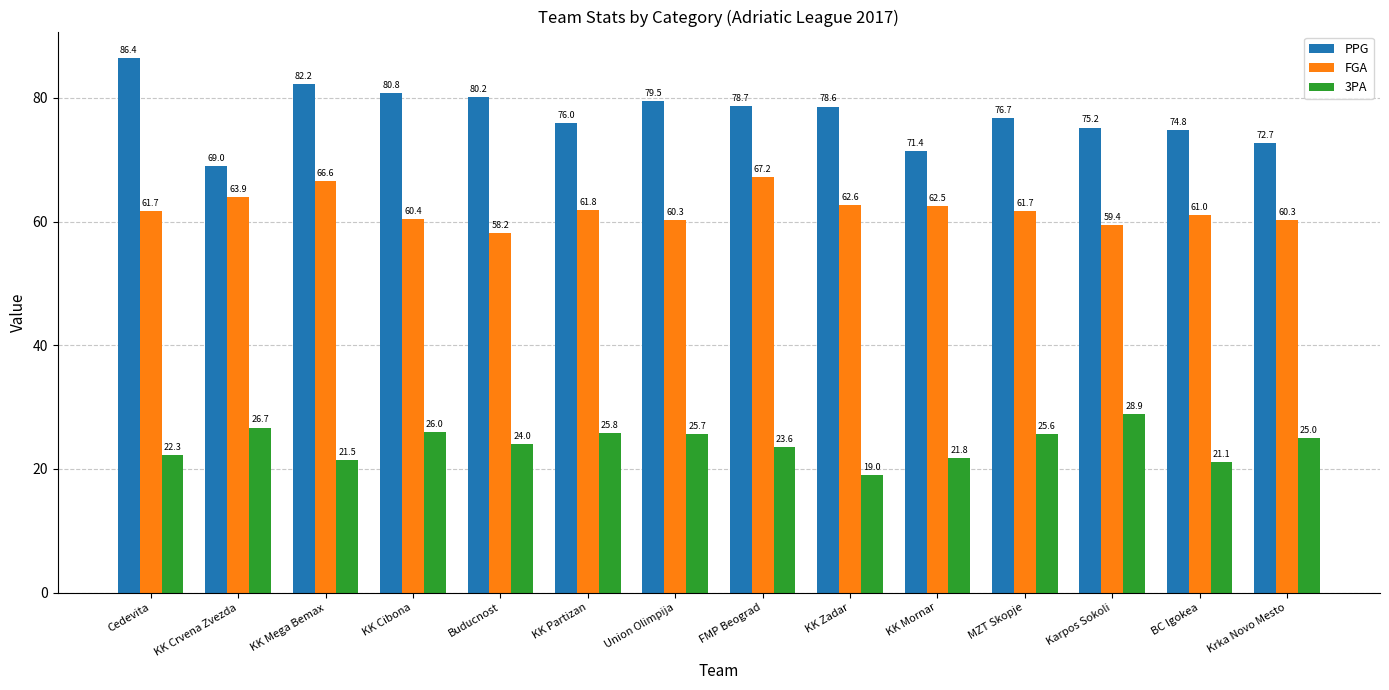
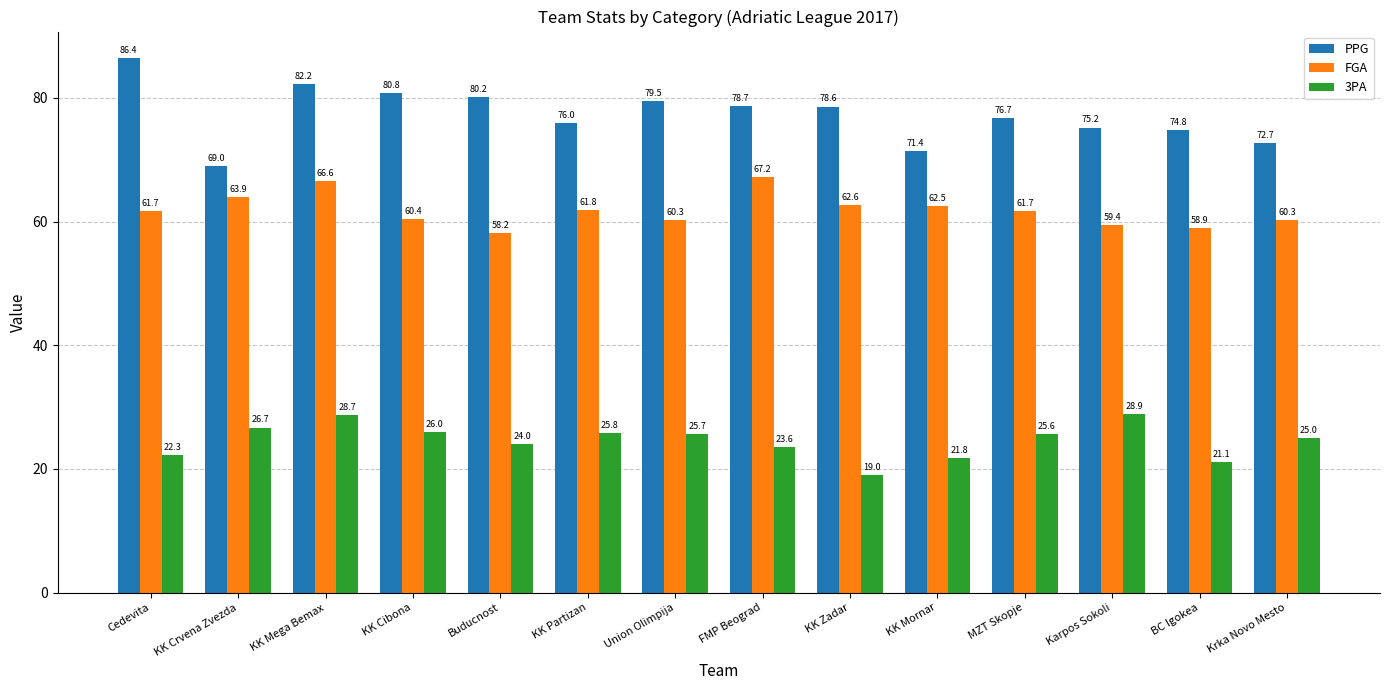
3PA, KK Mega Bemax: 21.5 -> 28.7
FGA, BC Igokea: 61.0 -> 58.9
